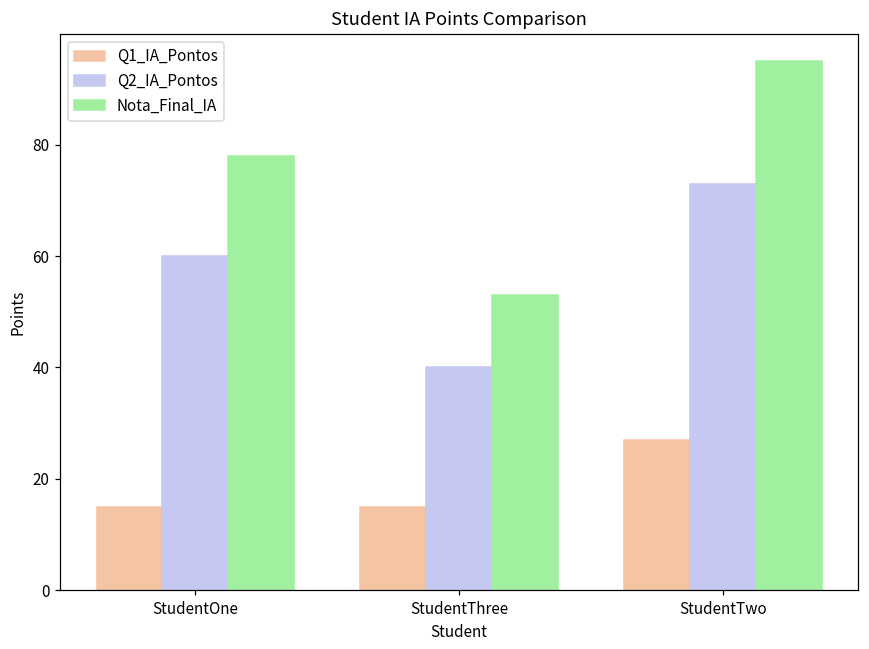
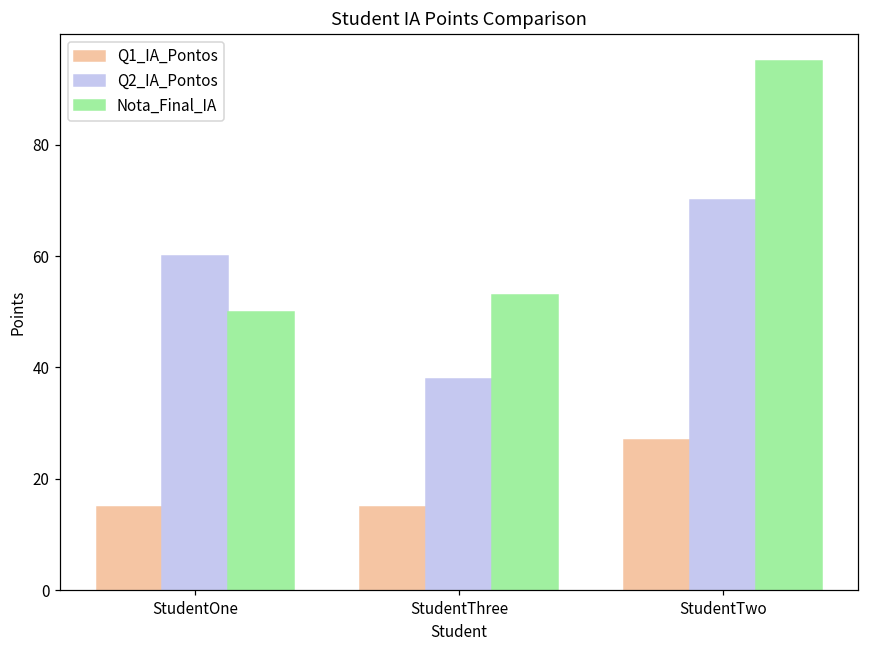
Nota_Final_IA, StudentOne: 78 -> 50
Q2_IA_Pontos, StudentThree: 40 -> 38
Q2_IA_Pontos, StudentTwo: 73 -> 70
